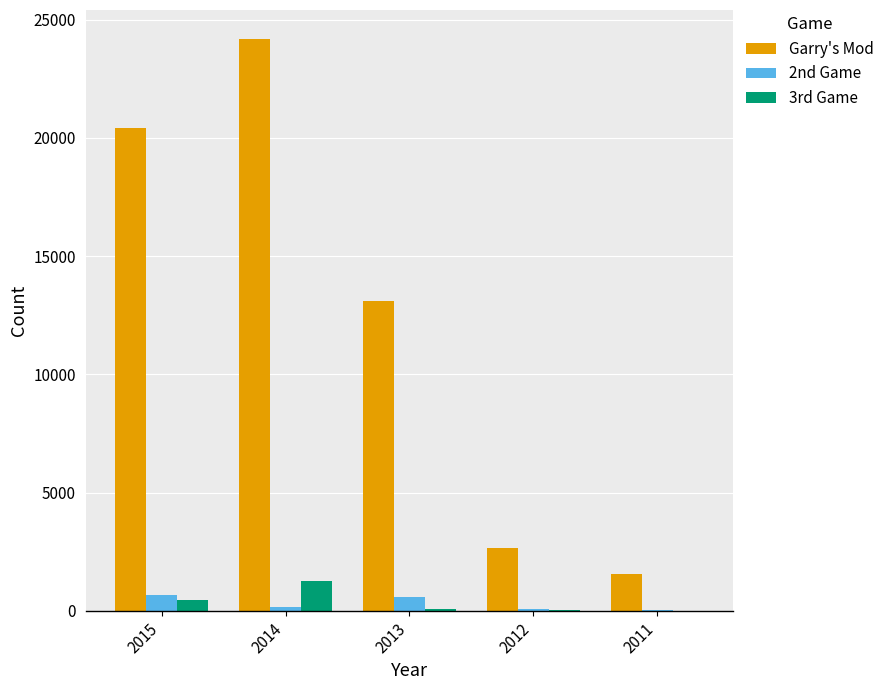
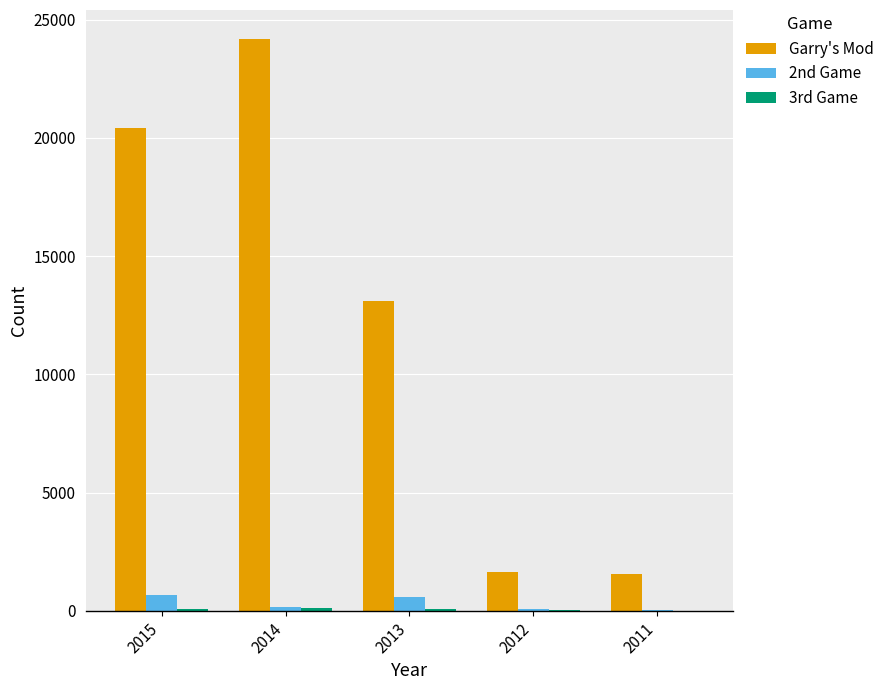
3rd Game, 2015: 500 -> 100
3rd Game, 2014: 1300 -> 100
Garry's Mod, 2012: 2600 -> 1600
